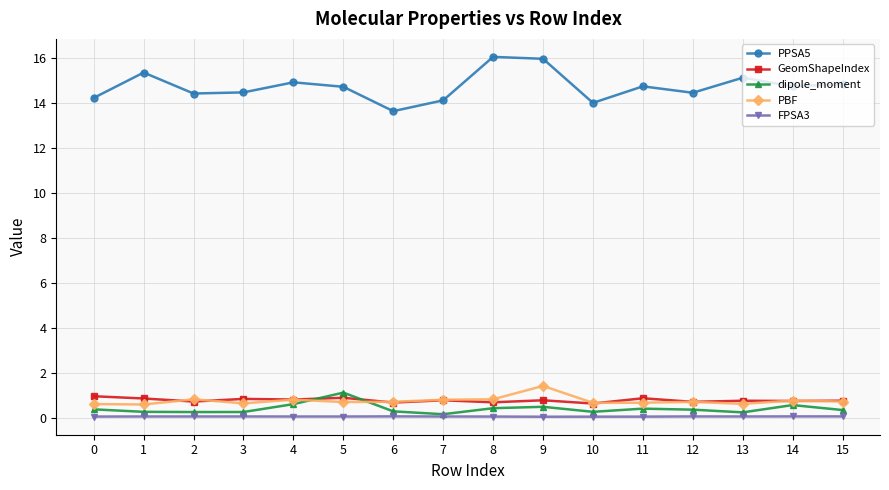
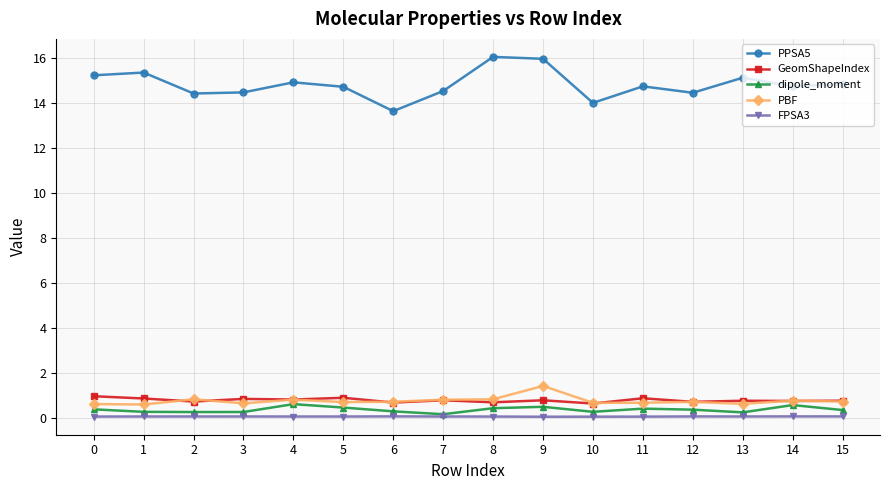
PPSA5, 0: 14.2 -> 15.2
dipole_moment, 5: 1.1 -> 0.4
PPSA5, 7: 14.1 -> 14.5
